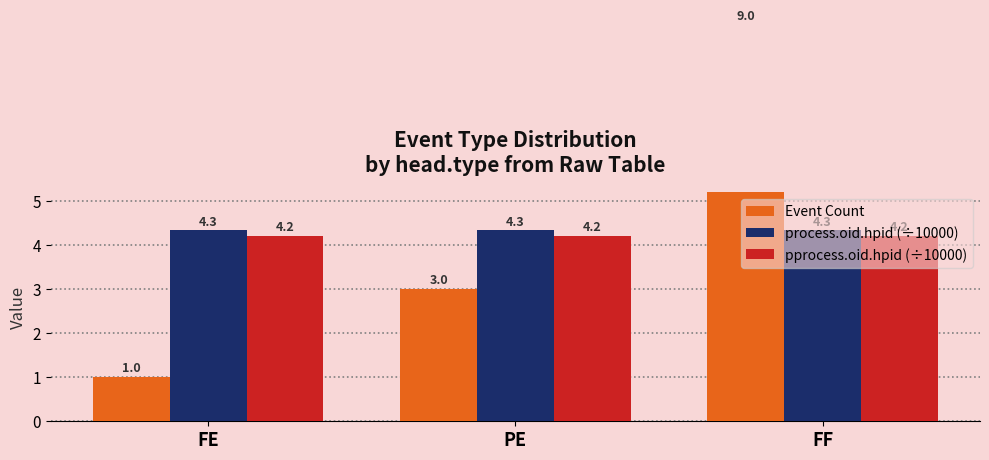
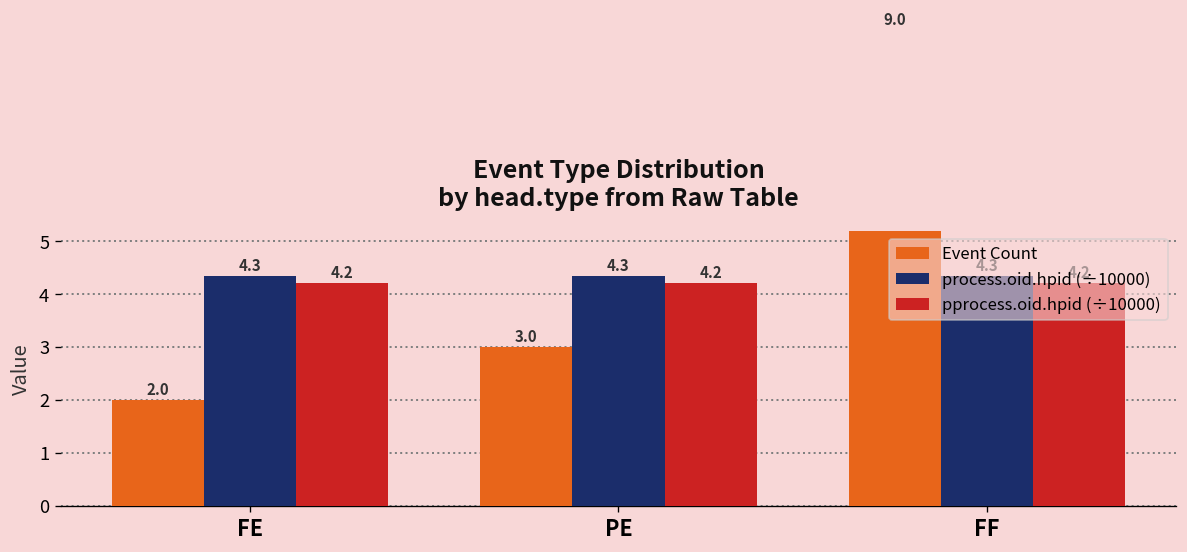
Event Count, FE: 1.0 -> 2.0
